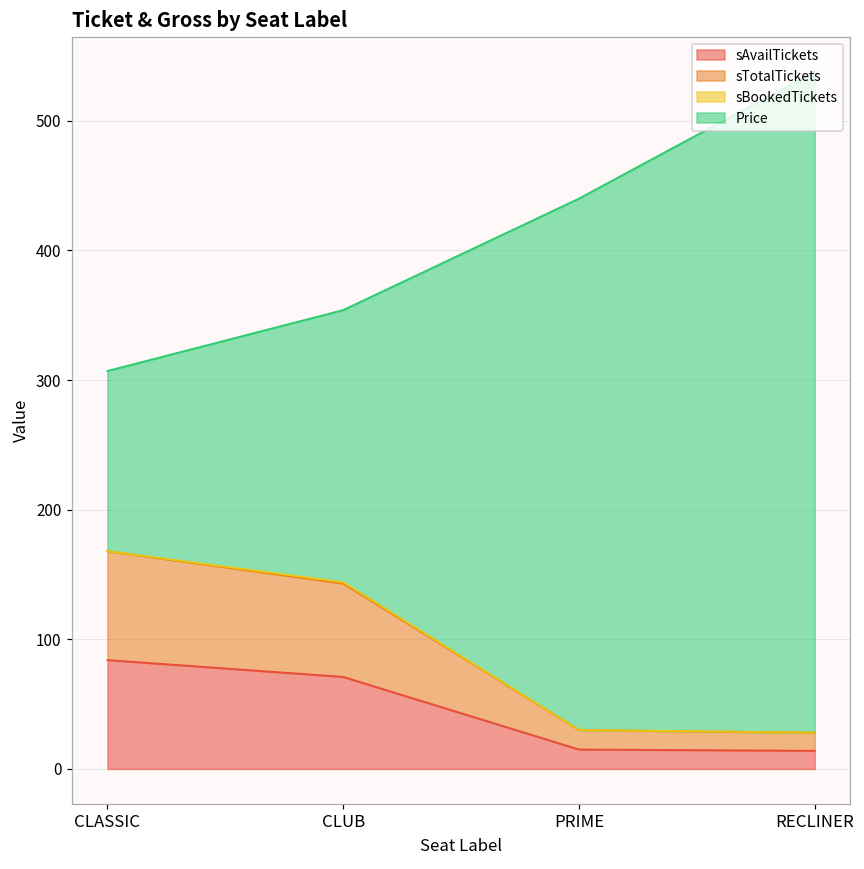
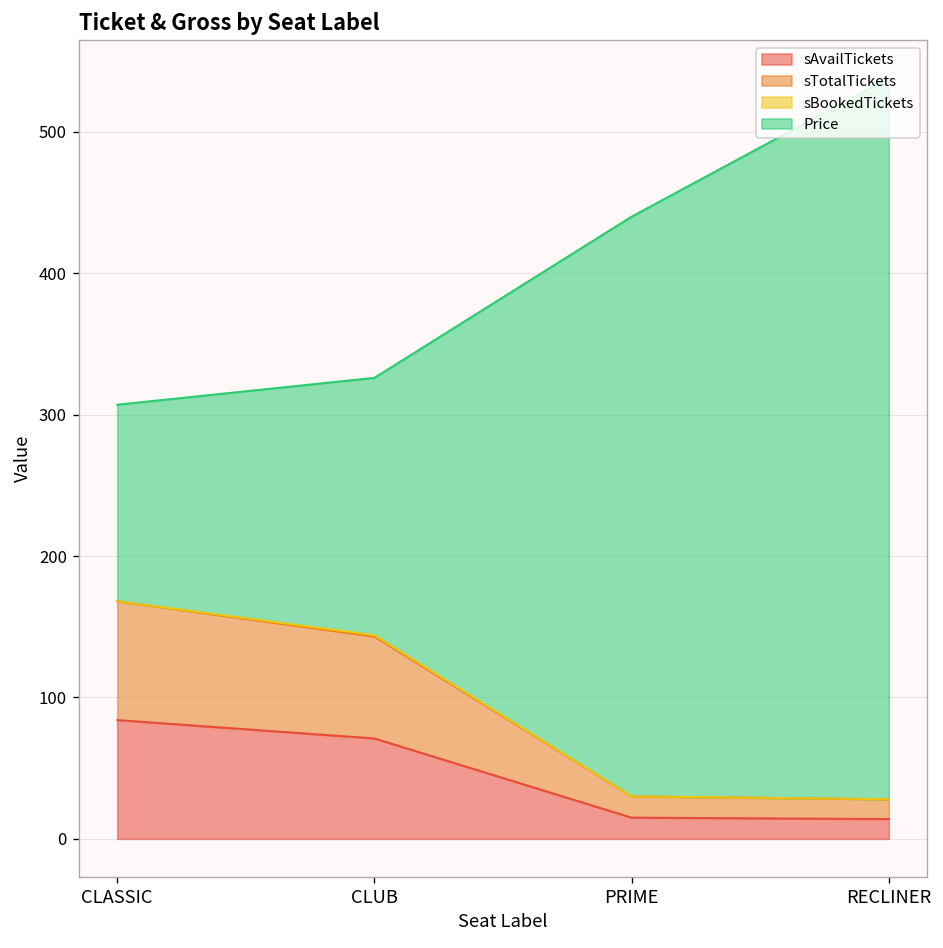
Price, CLUB: 210 -> 182
